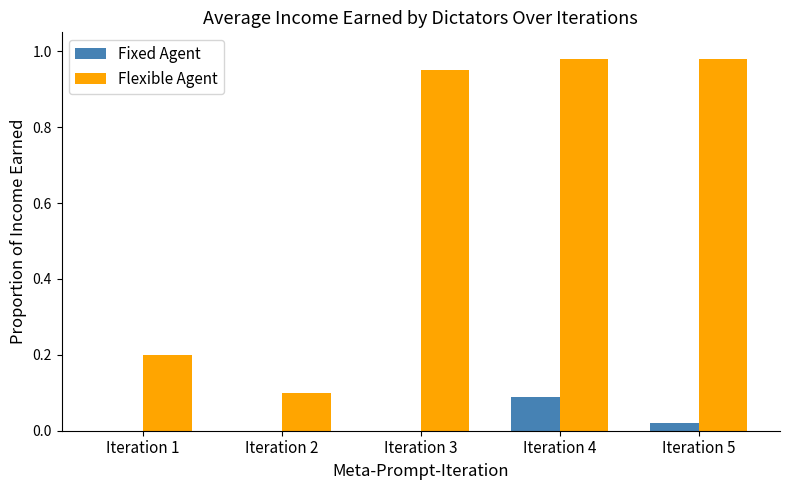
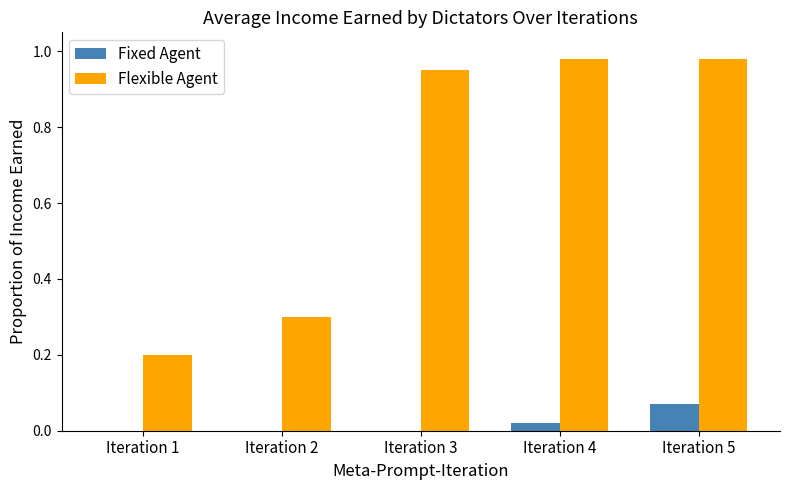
Flexible Agent, Iteration 2: 0.1 -> 0.3
Fixed Agent, Iteration 4: 0.09 -> 0.02
Fixed Agent, Iteration 5: 0.02 -> 0.07
